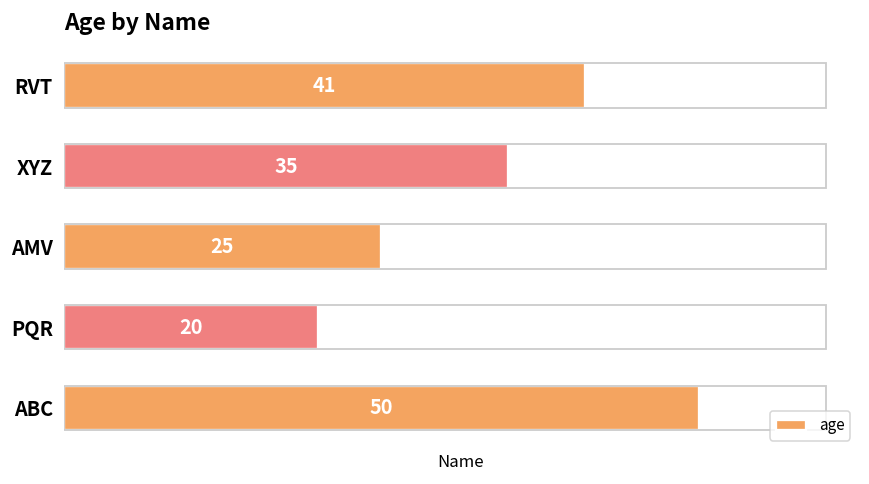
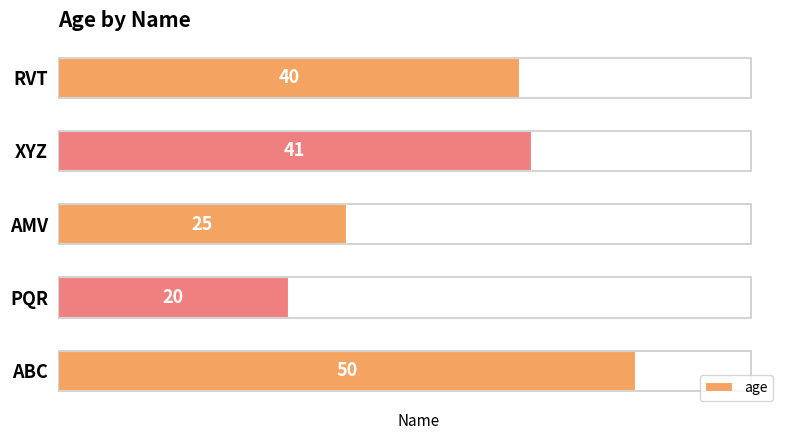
RVT: 41 -> 40
XYZ: 35 -> 41
